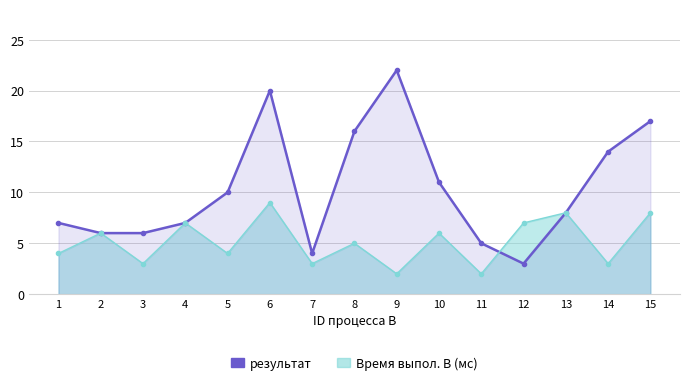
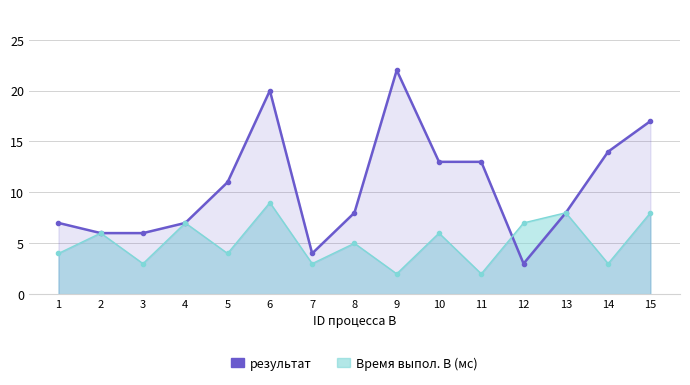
результат, 5: 10 -> 11
результат, 8: 16 -> 8
результат, 10: 11 -> 13
результат, 11: 5 -> 13
